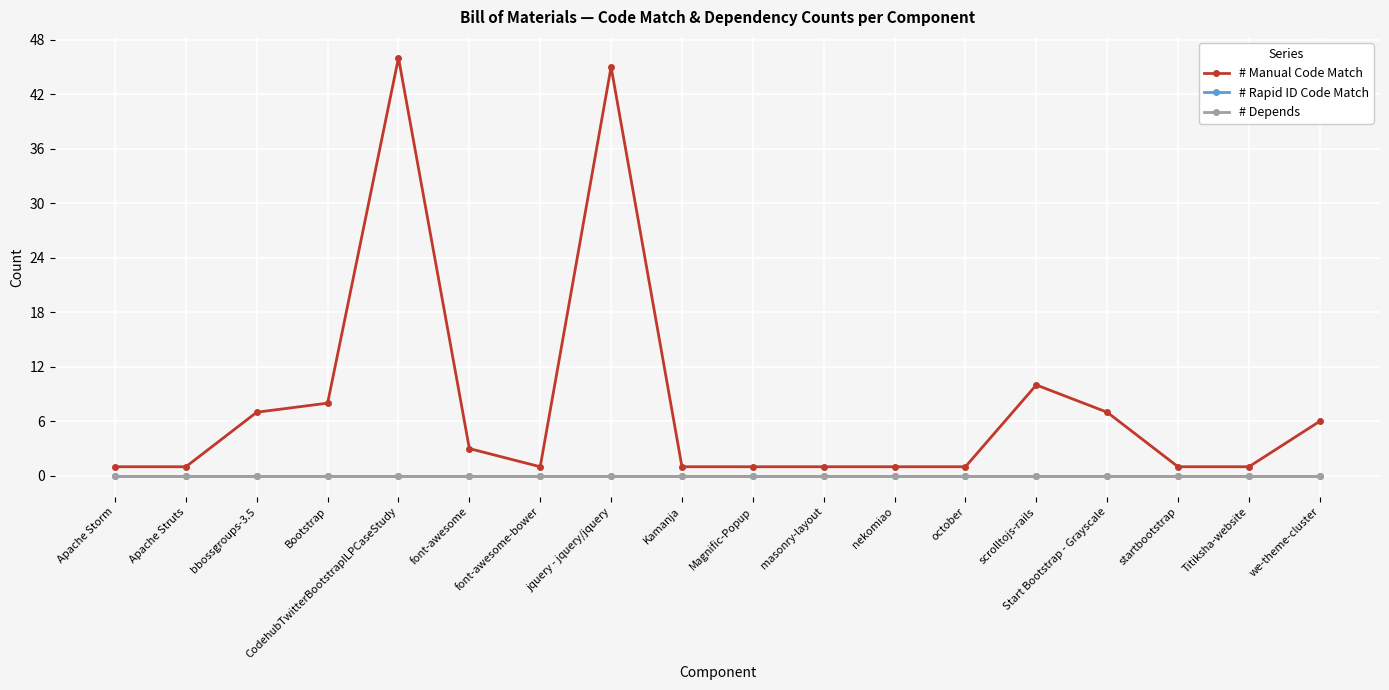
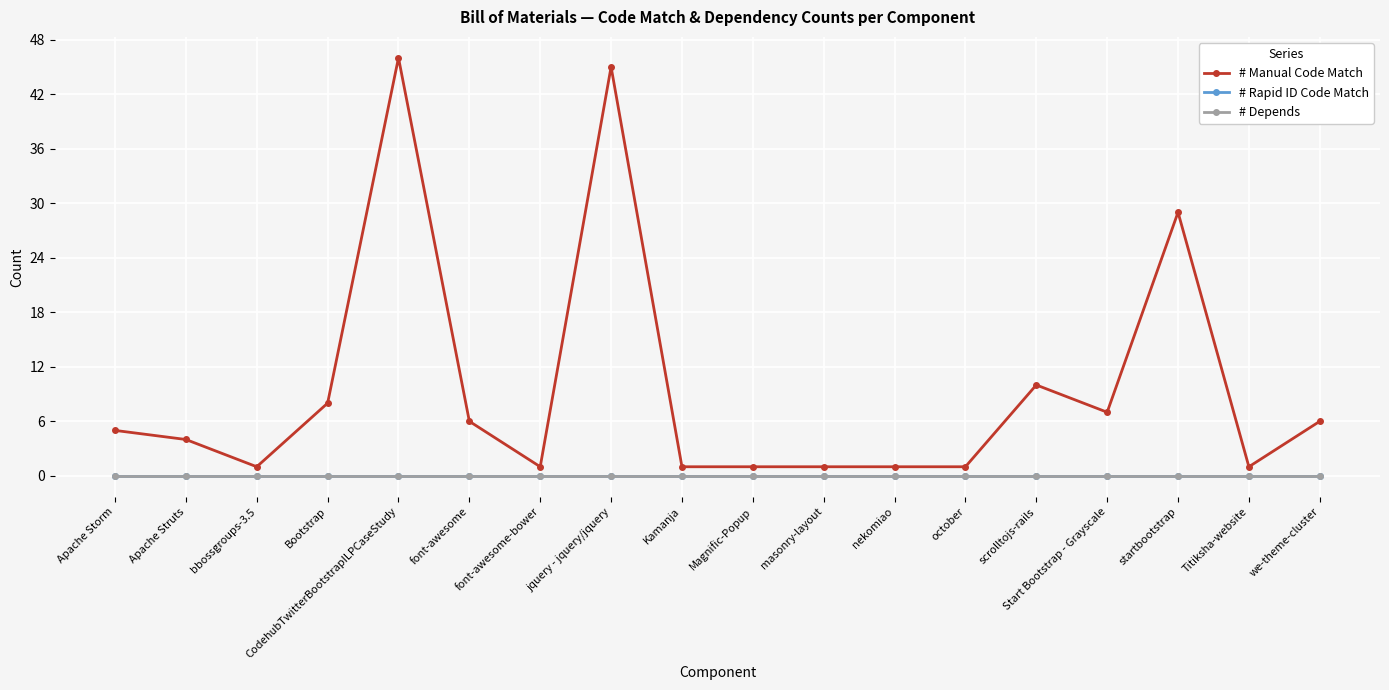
# Manual Code Match, Apache Storm: 1 -> 5
# Manual Code Match, Apache Struts: 1 -> 4
# Manual Code Match, bbossgroups-3.5: 7 -> 1
# Manual Code Match, font-awesome: 3 -> 6
# Manual Code Match, startbootstrap: 1 -> 29
